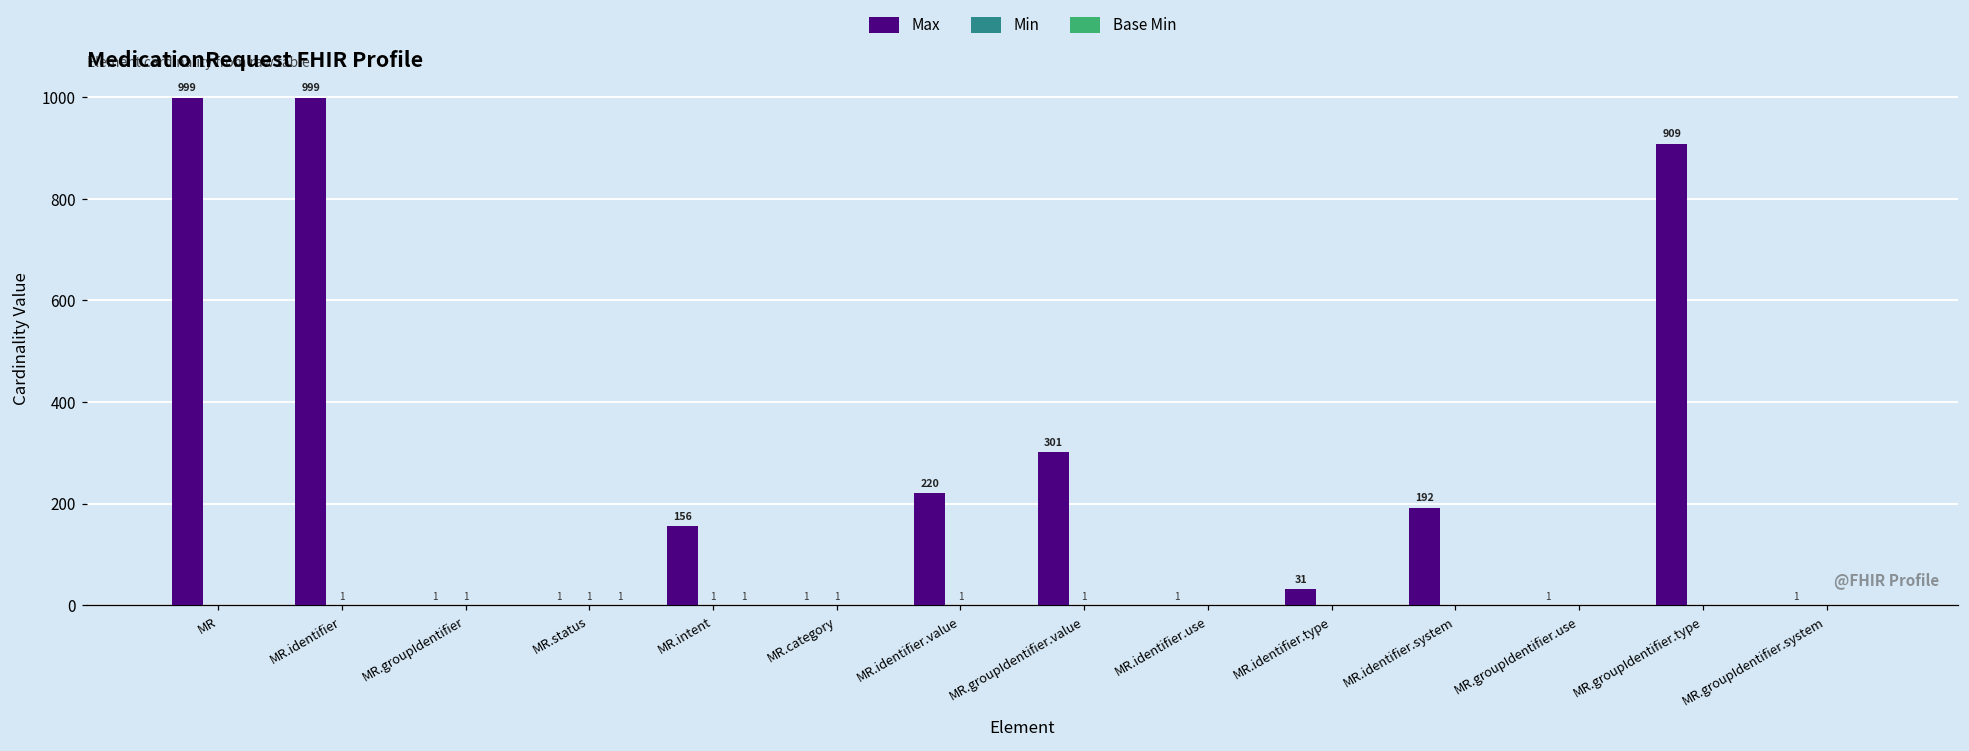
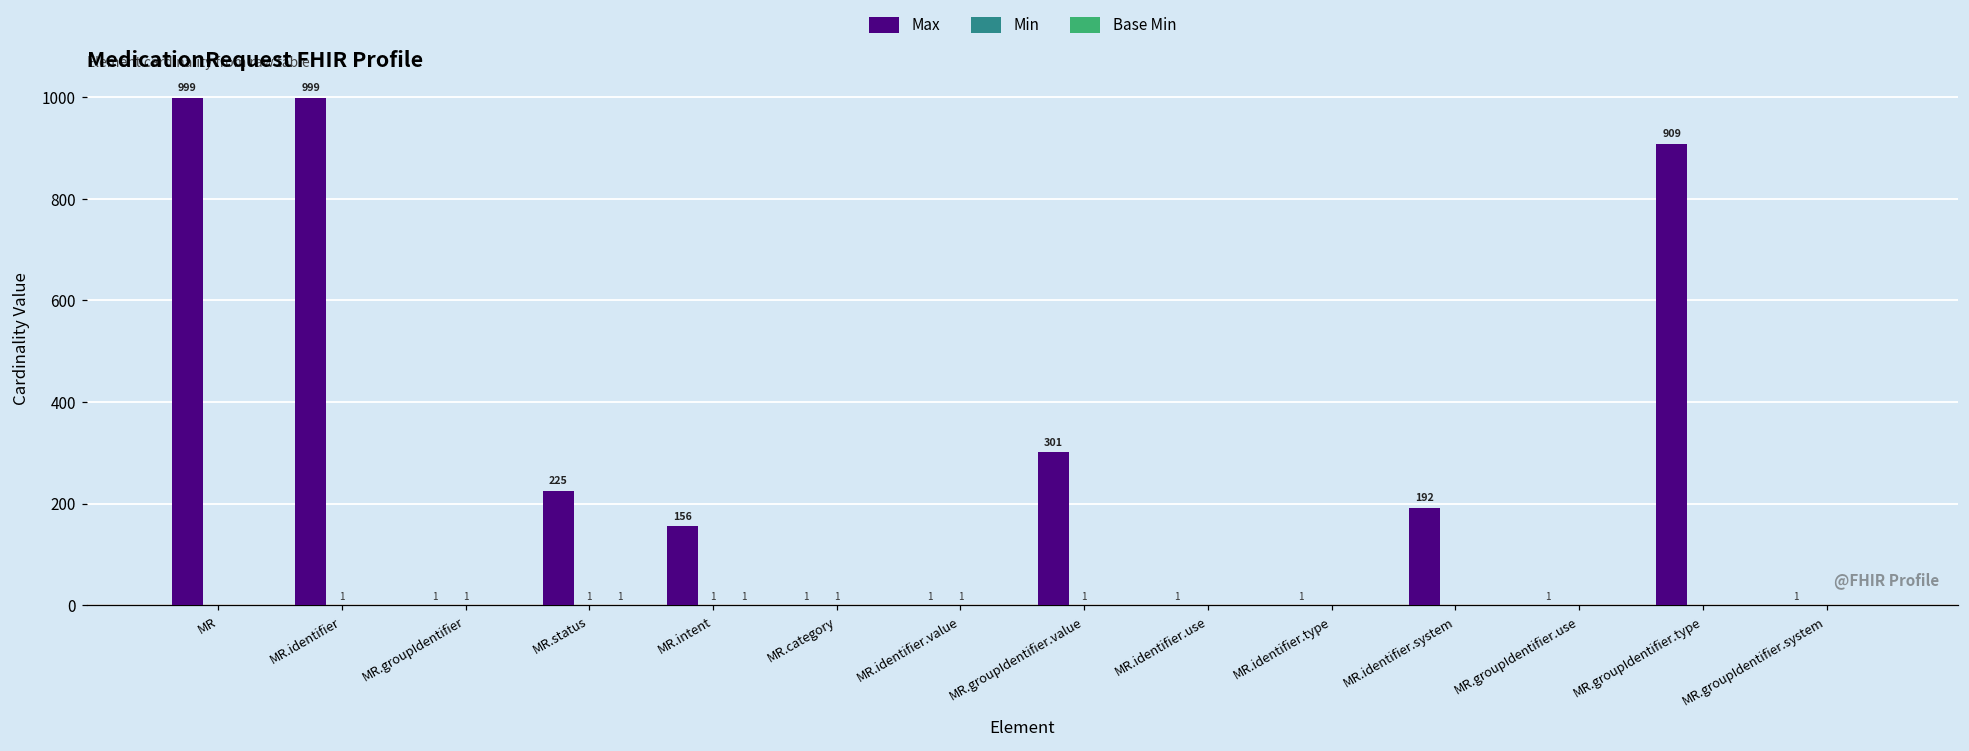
Max, MR.status: 1 -> 225
Max, MR.identifier.value: 220 -> 1
Max, MR.identifier.type: 31 -> 1
